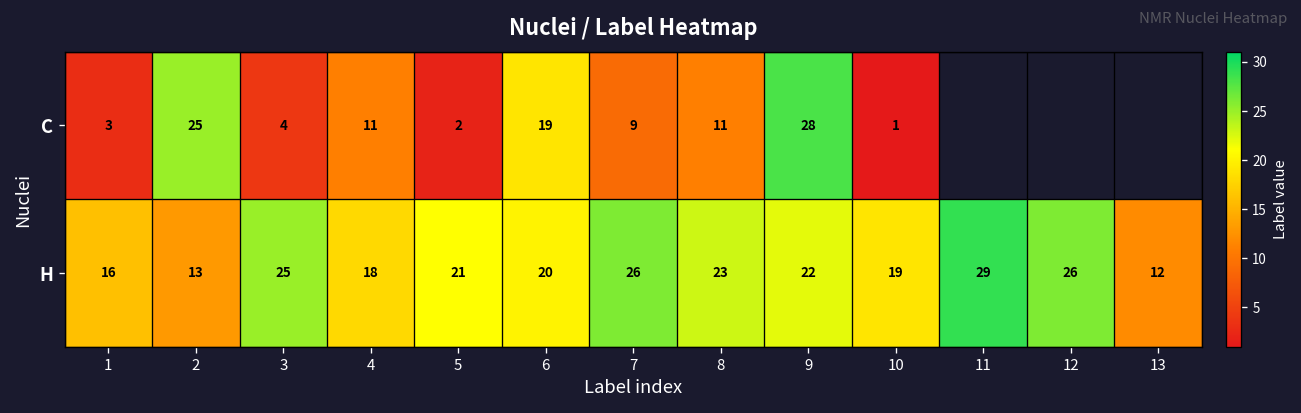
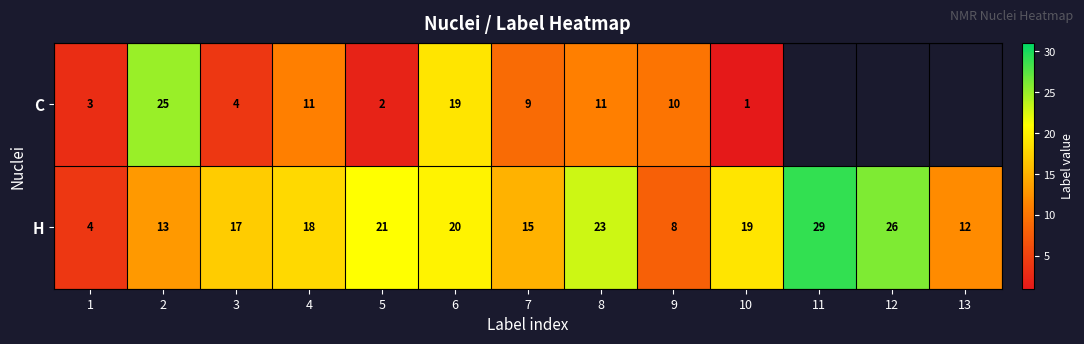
C, 9: 28 -> 10
H, 1: 16 -> 4
H, 3: 25 -> 17
H, 7: 26 -> 15
H, 9: 22 -> 8
